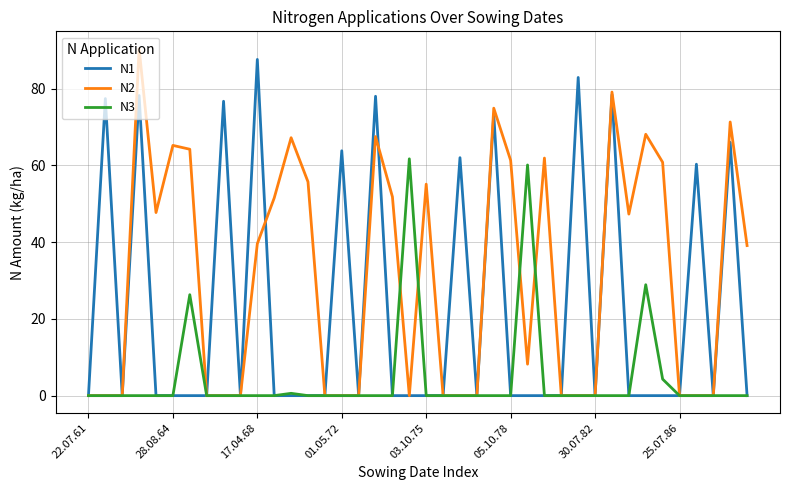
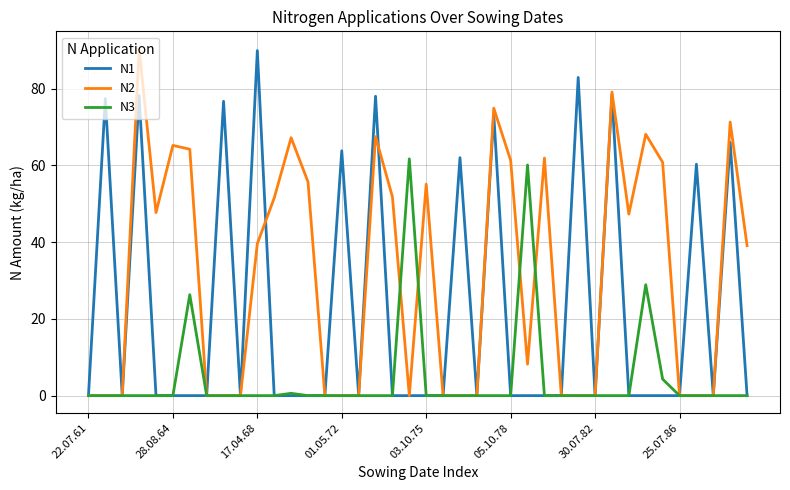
N1, 17.04.68: 88 -> 90
